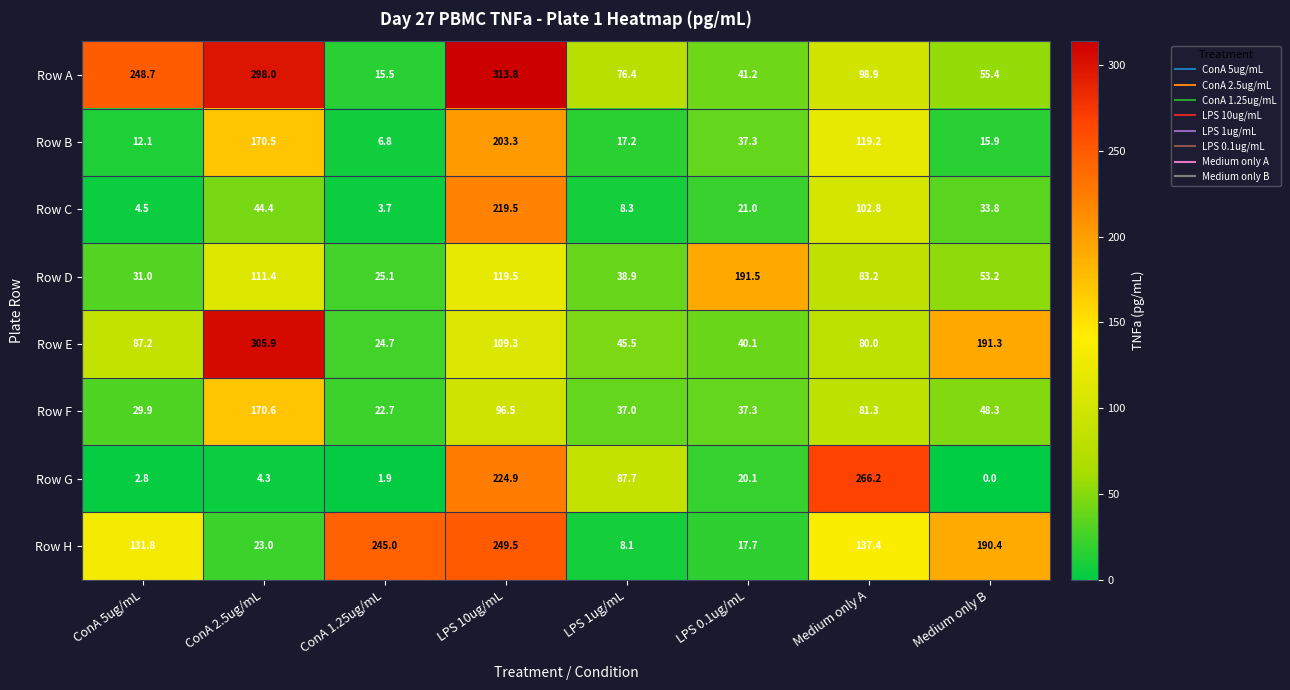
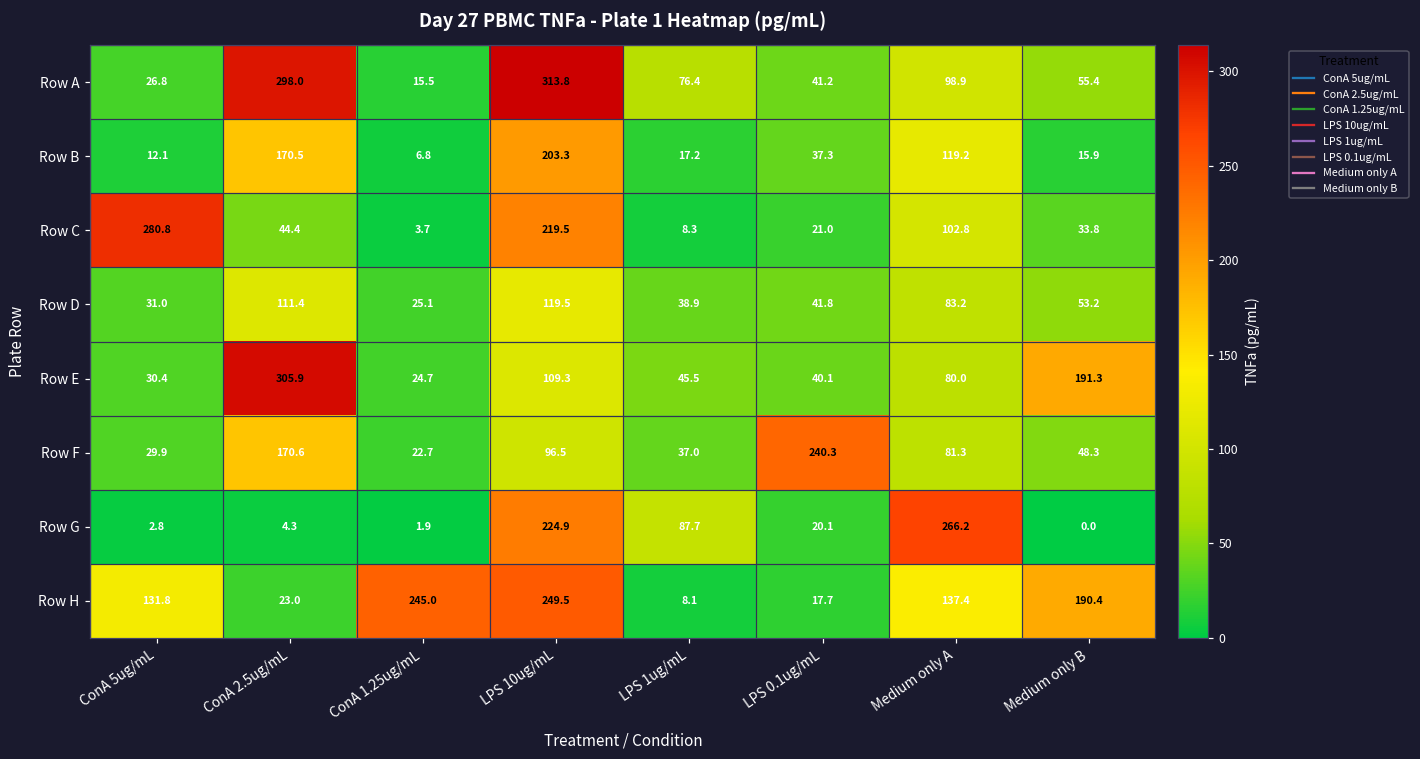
Row A, ConA 5ug/mL: 248.7 -> 26.8
Row C, ConA 5ug/mL: 4.5 -> 280.8
Row D, LPS 0.1ug/mL: 191.5 -> 41.8
Row E, ConA 5ug/mL: 87.2 -> 30.4
Row F, LPS 0.1ug/mL: 37.3 -> 240.3
